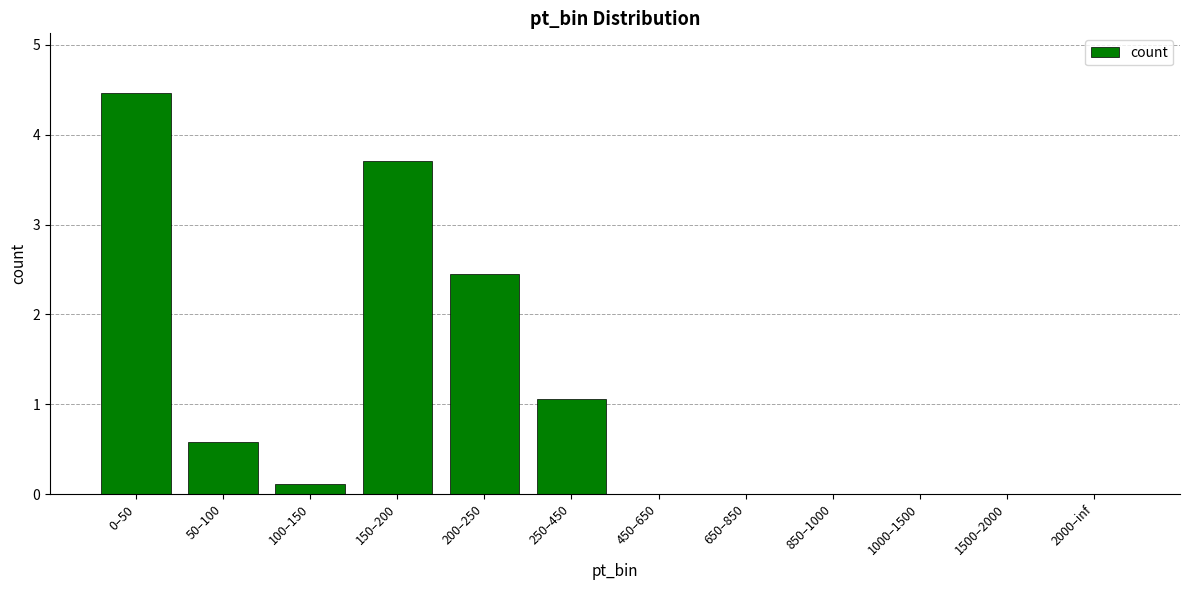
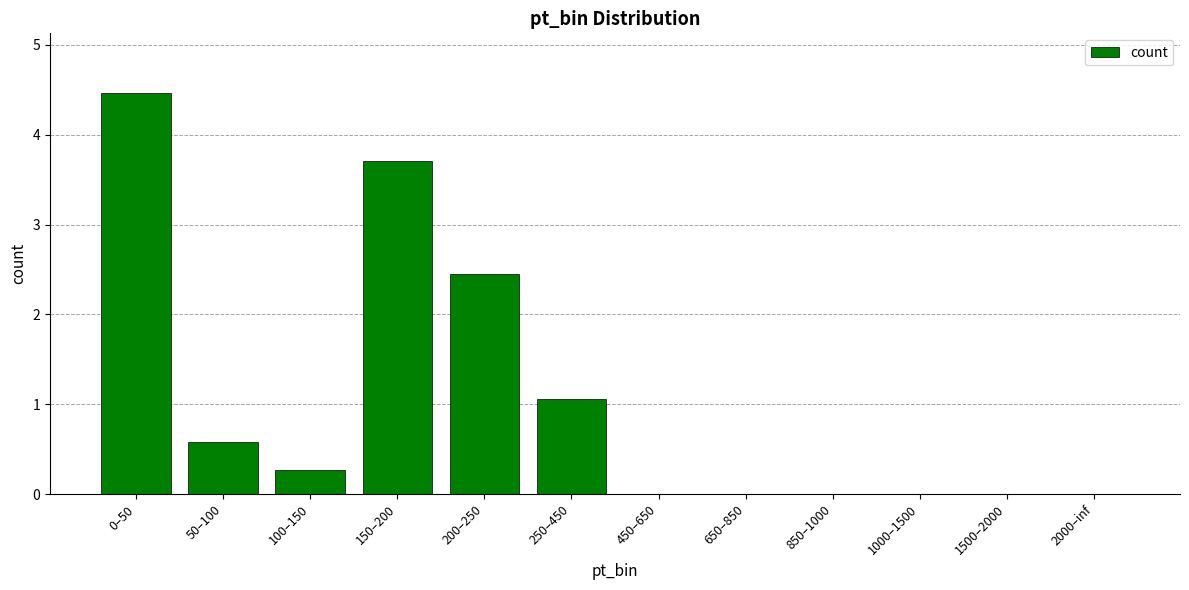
100–150: 0.1 -> 0.3
